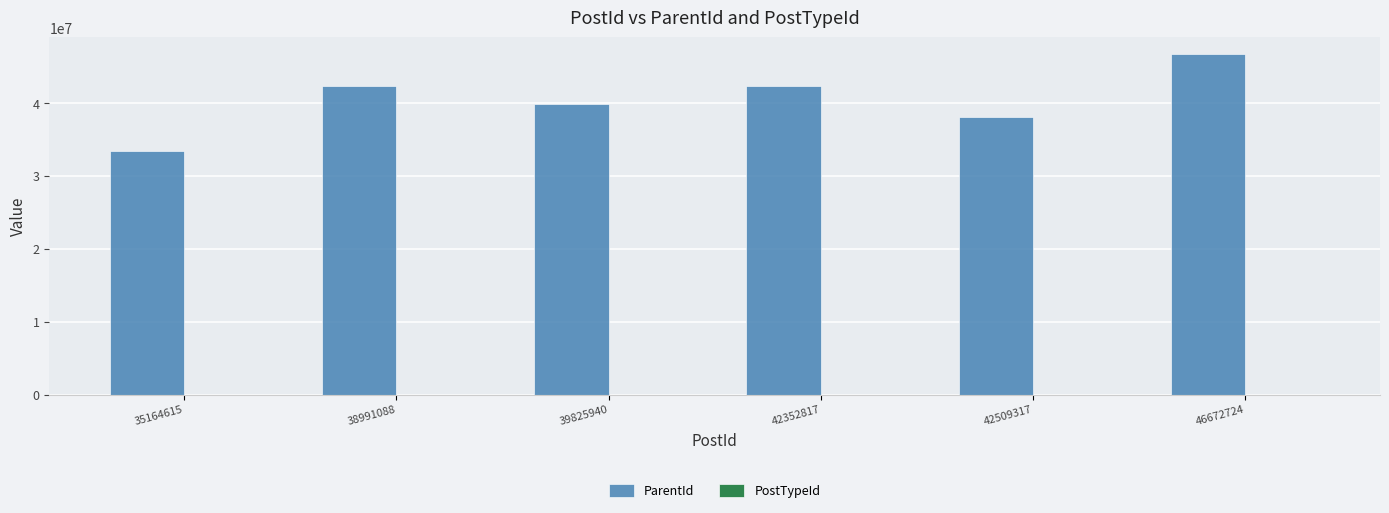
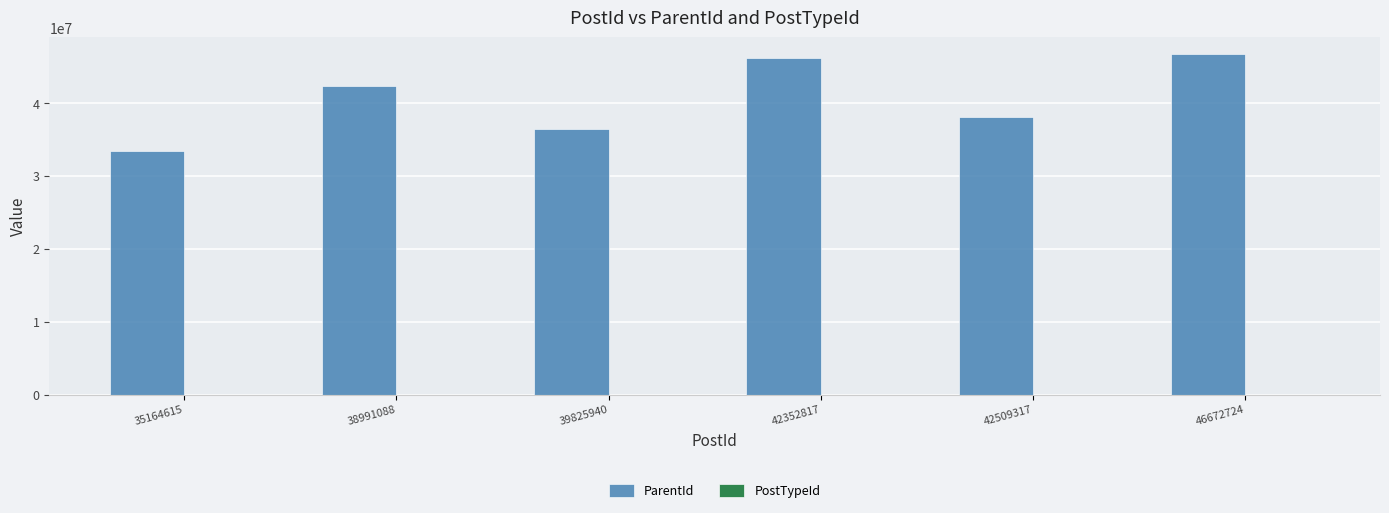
ParentId, 39825940: 40000000 -> 36000000
ParentId, 42352817: 42000000 -> 46000000
